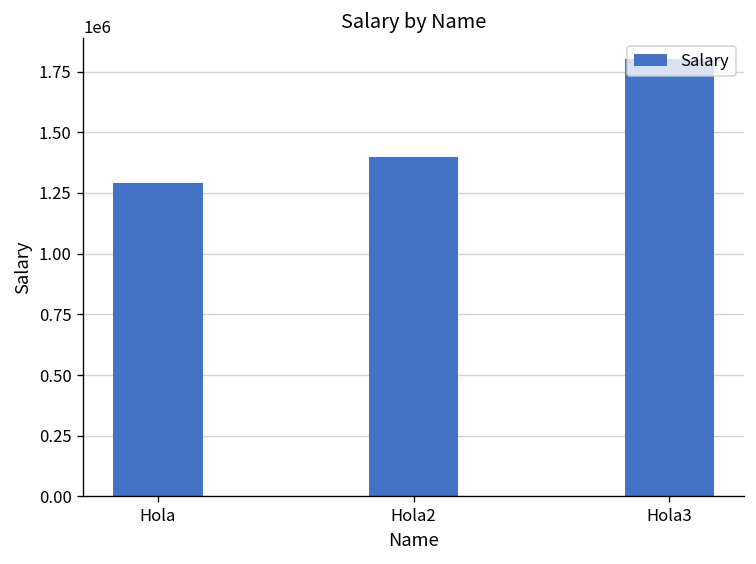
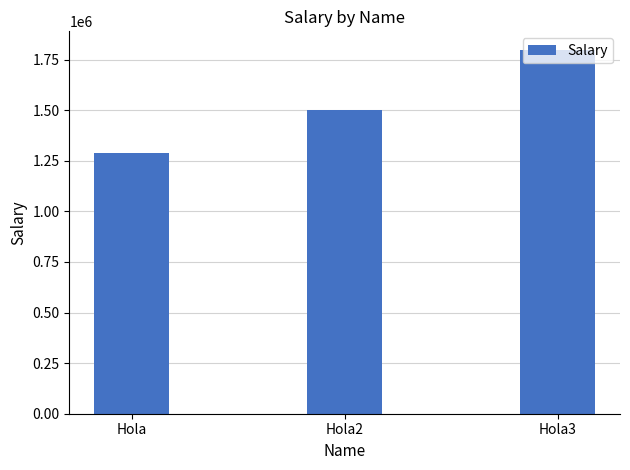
Hola2: 1400000 -> 1500000
